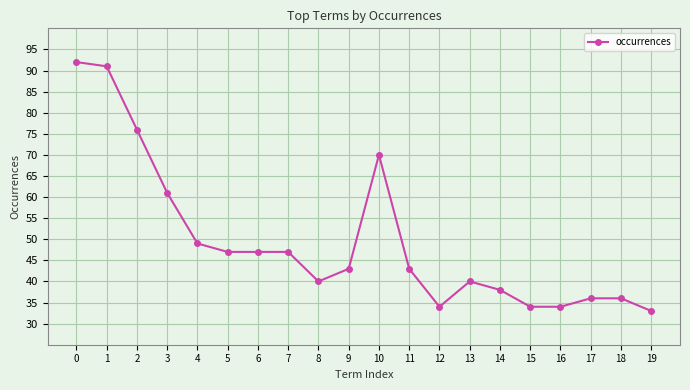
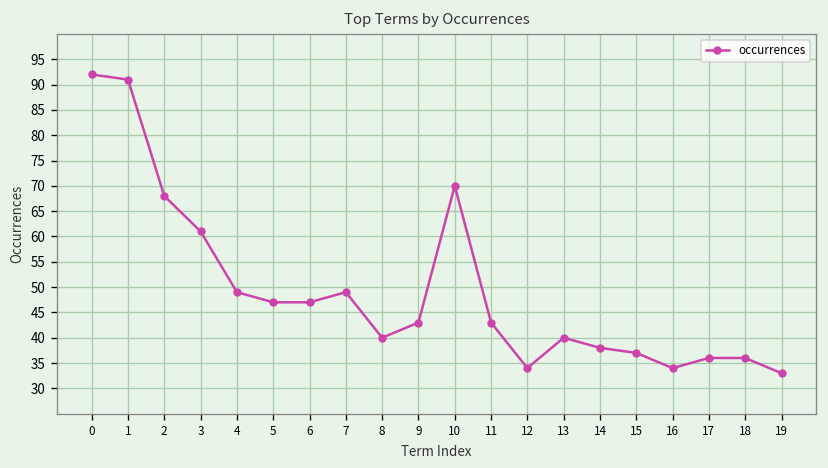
2: 76 -> 68
7: 47 -> 49
15: 34 -> 37
